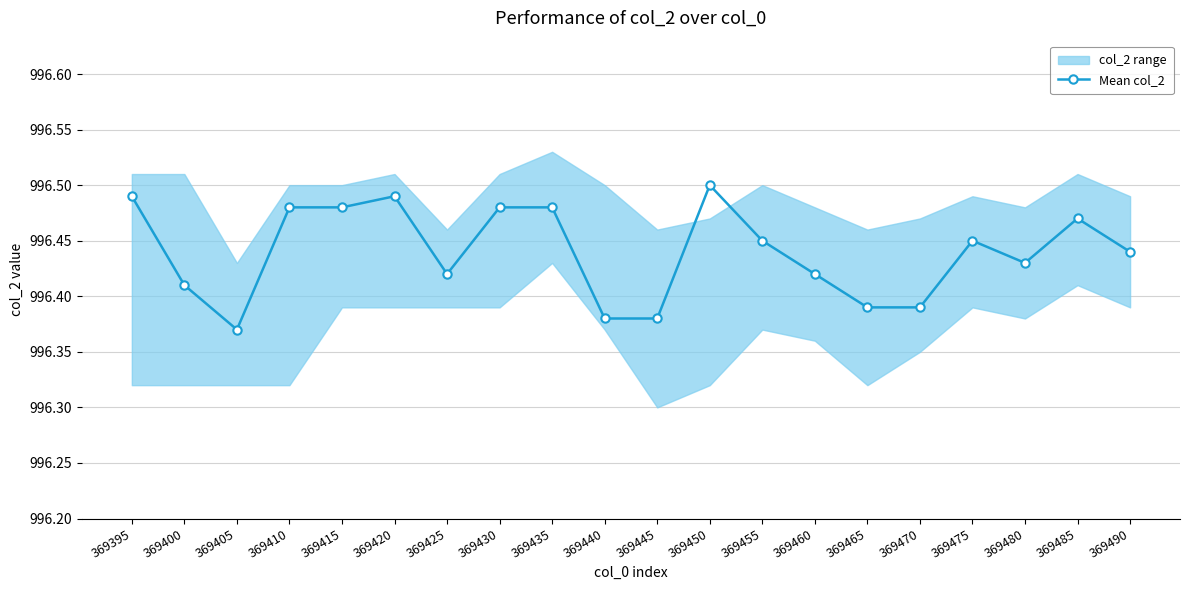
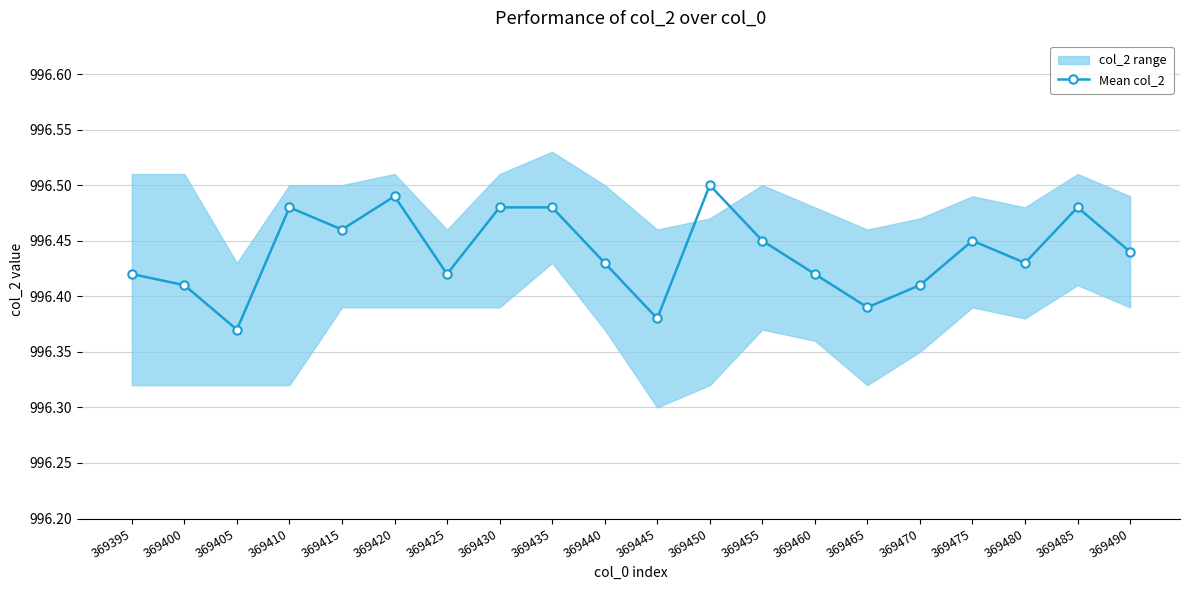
Mean col_2, 369395: 996.49 -> 996.42
Mean col_2, 369415: 996.48 -> 996.46
Mean col_2, 369440: 996.38 -> 996.43
Mean col_2, 369470: 996.39 -> 996.41
Mean col_2, 369485: 996.47 -> 996.48
